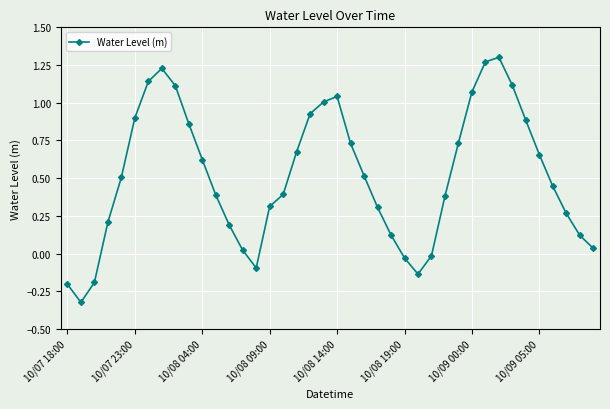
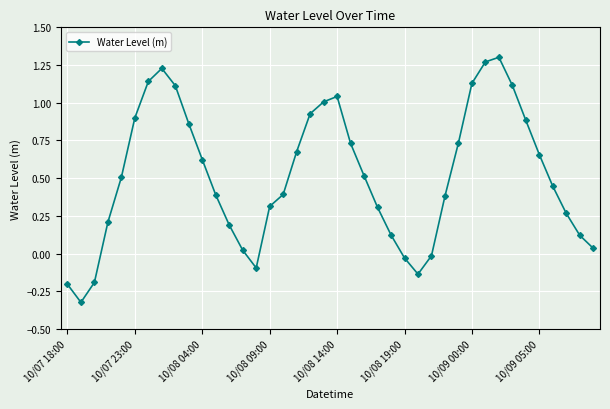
10/09 00:00: 1.07 -> 1.13
